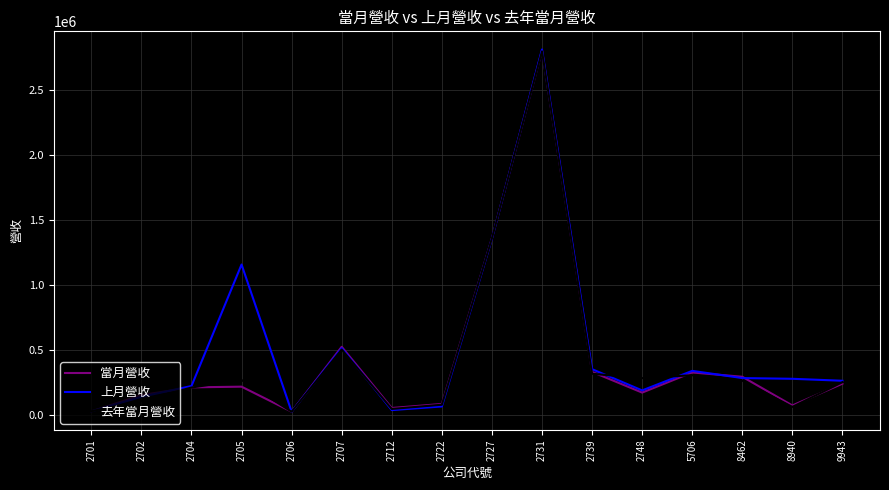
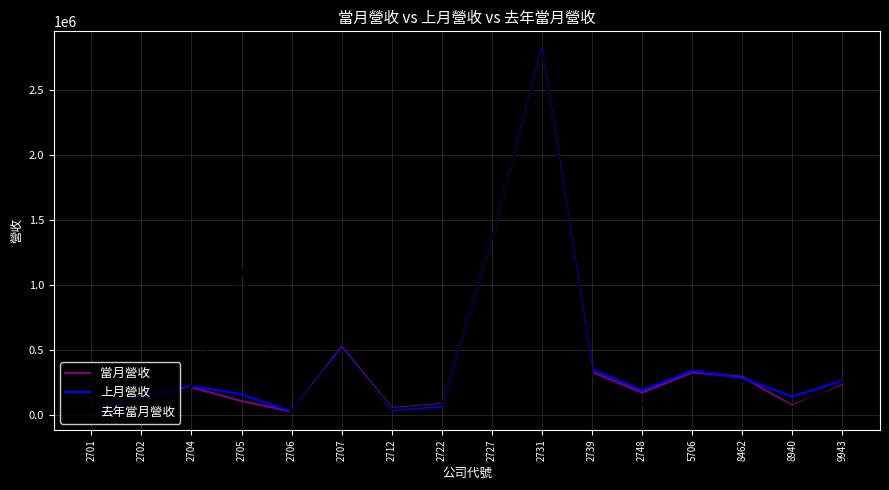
當月營收, 2705: 220000 -> 110000
上月營收, 2705: 1160000 -> 160000
去年當月營收, 2705: 270000 -> 1120000
去年當月營收, 2748: 290000 -> 90000
上月營收, 8940: 280000 -> 150000
